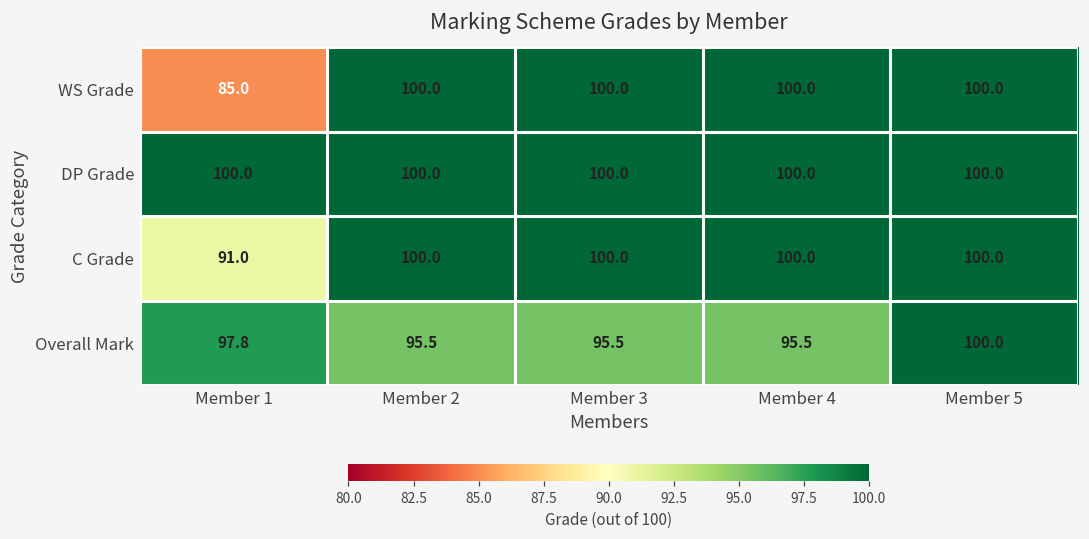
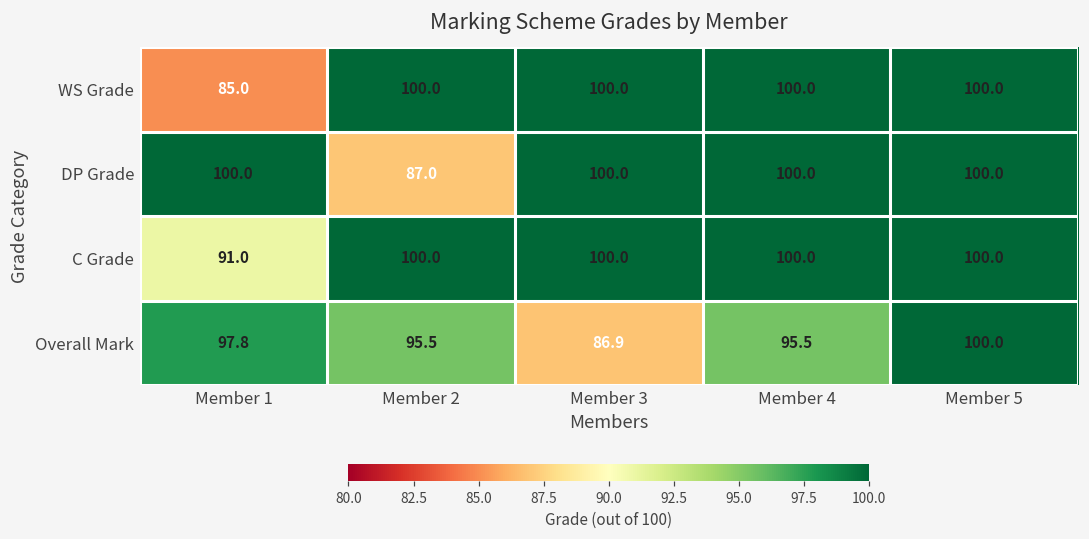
DP Grade, Member 2: 100.0 -> 87.0
Overall Mark, Member 3: 95.5 -> 86.9
